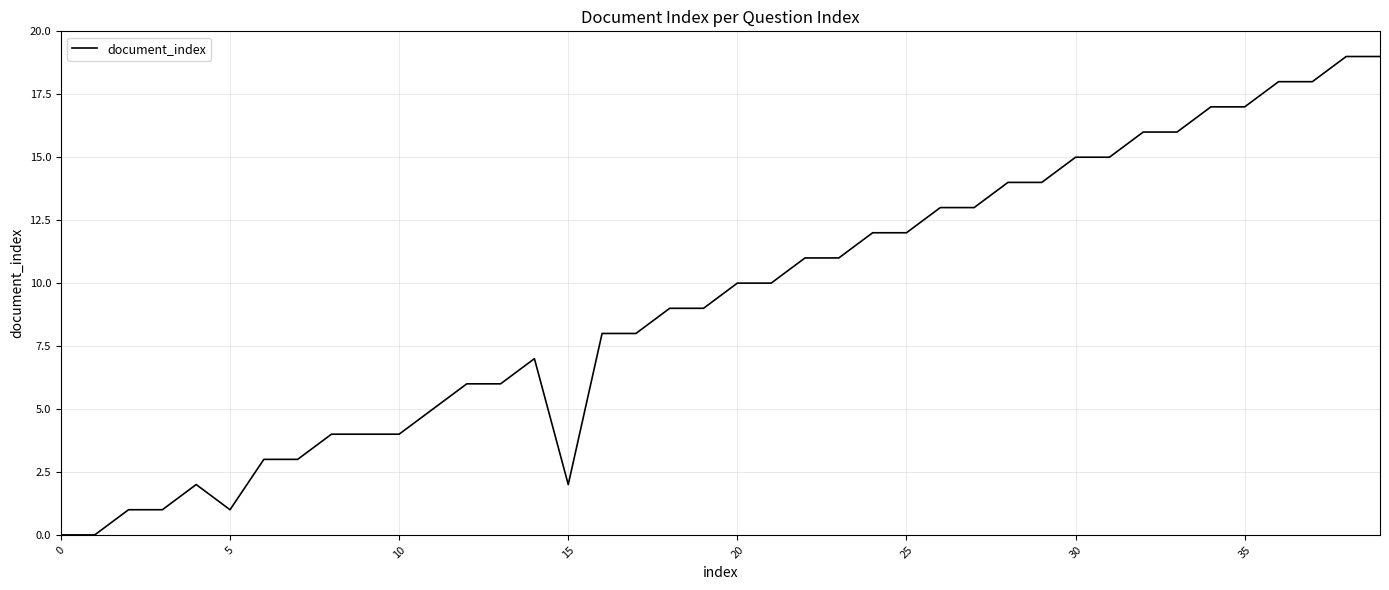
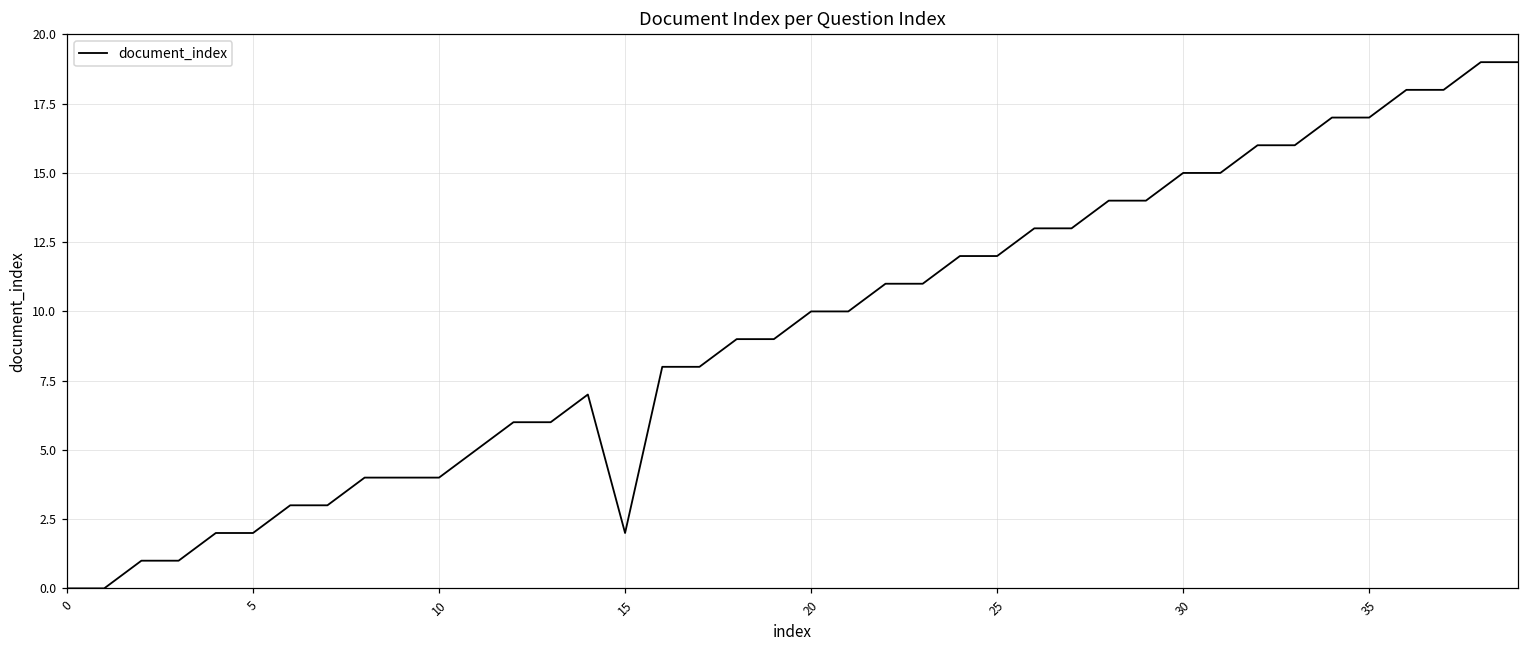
5: 1 -> 2
